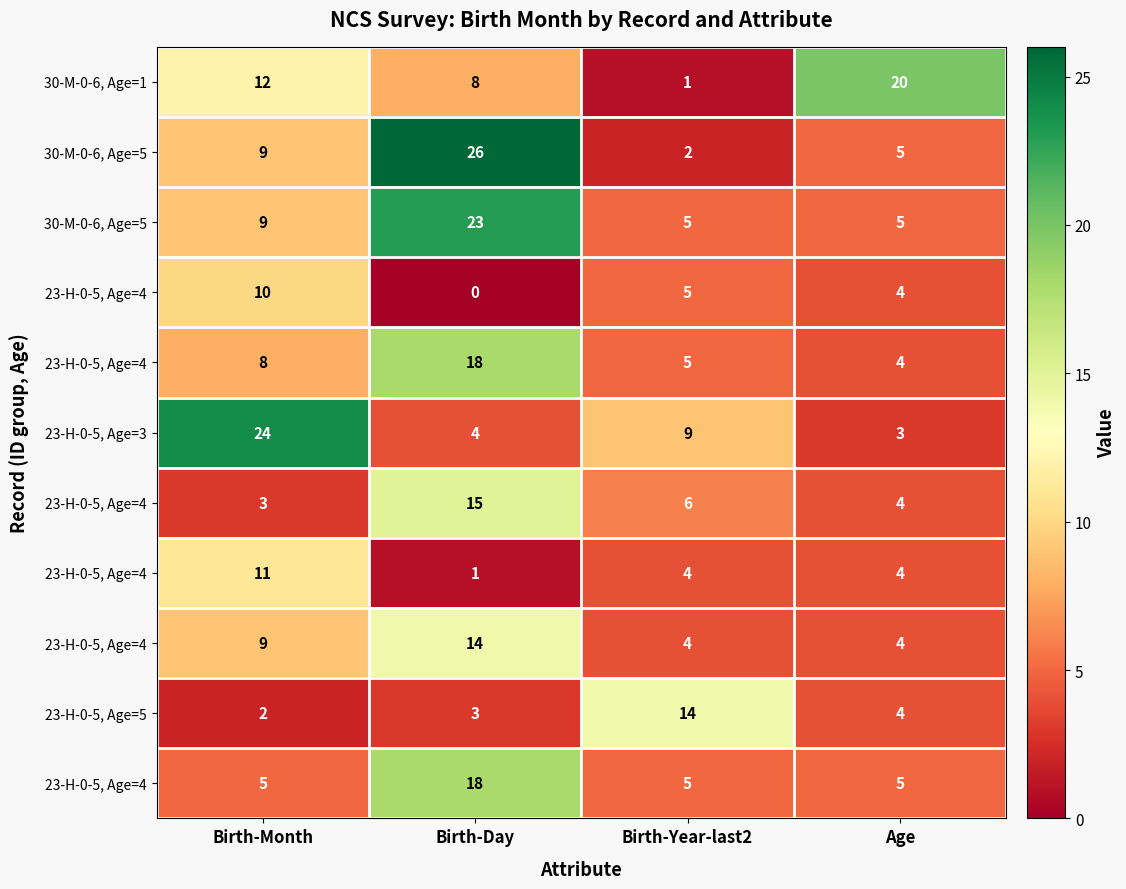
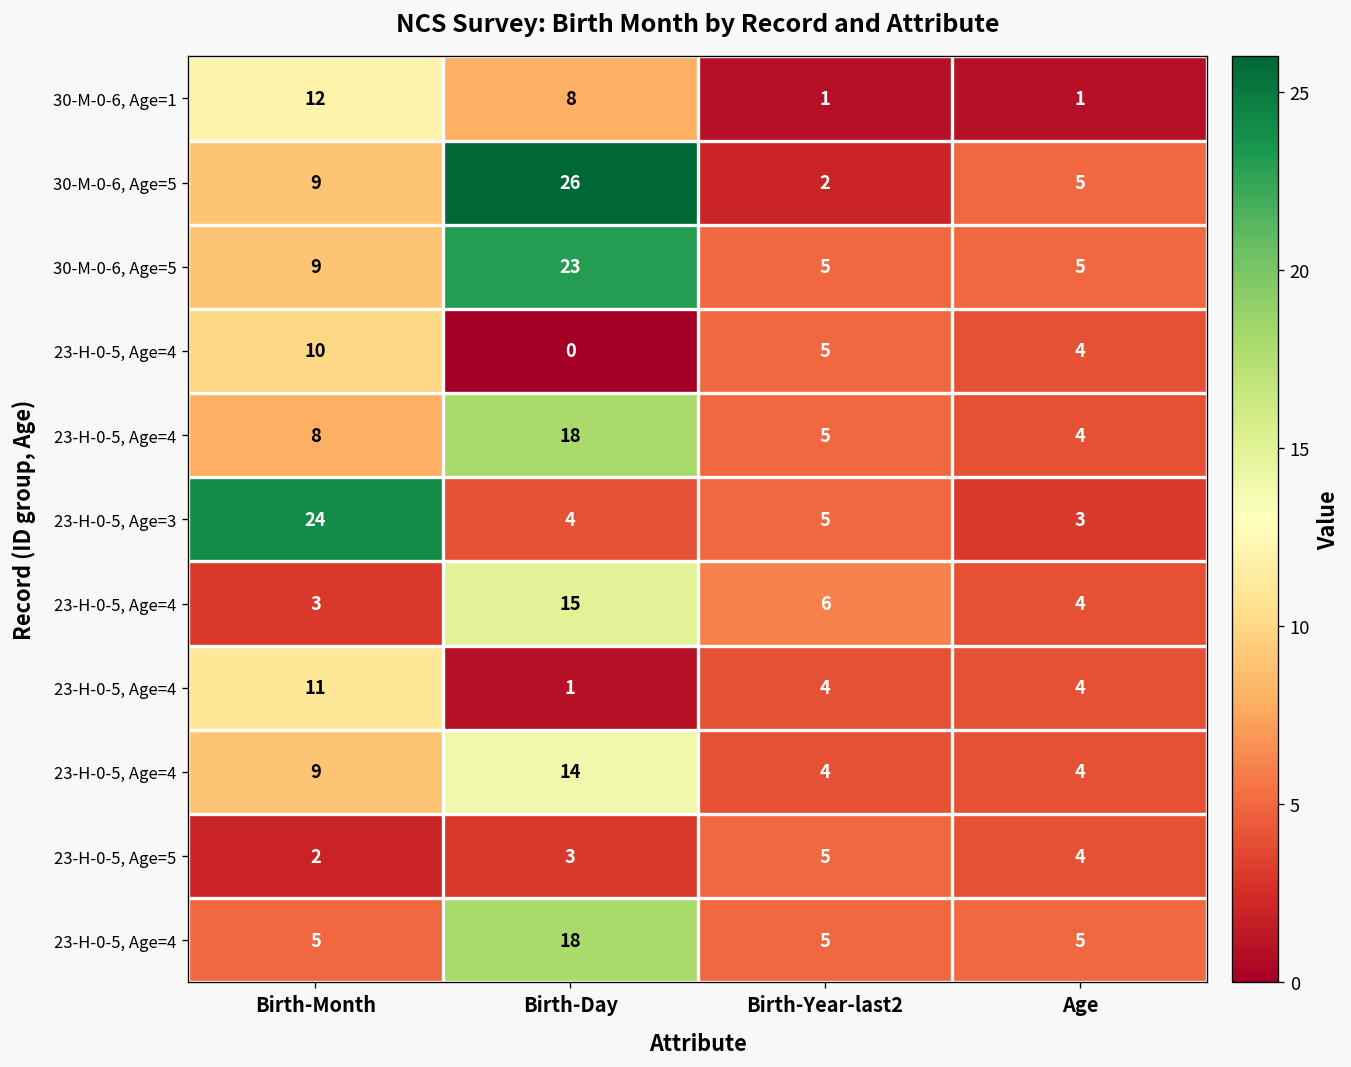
30-M-0-6, Age=1, Age: 20 -> 1
23-H-0-5, Age=3, Birth-Year-last2: 9 -> 5
23-H-0-5, Age=5, Birth-Year-last2: 14 -> 5
